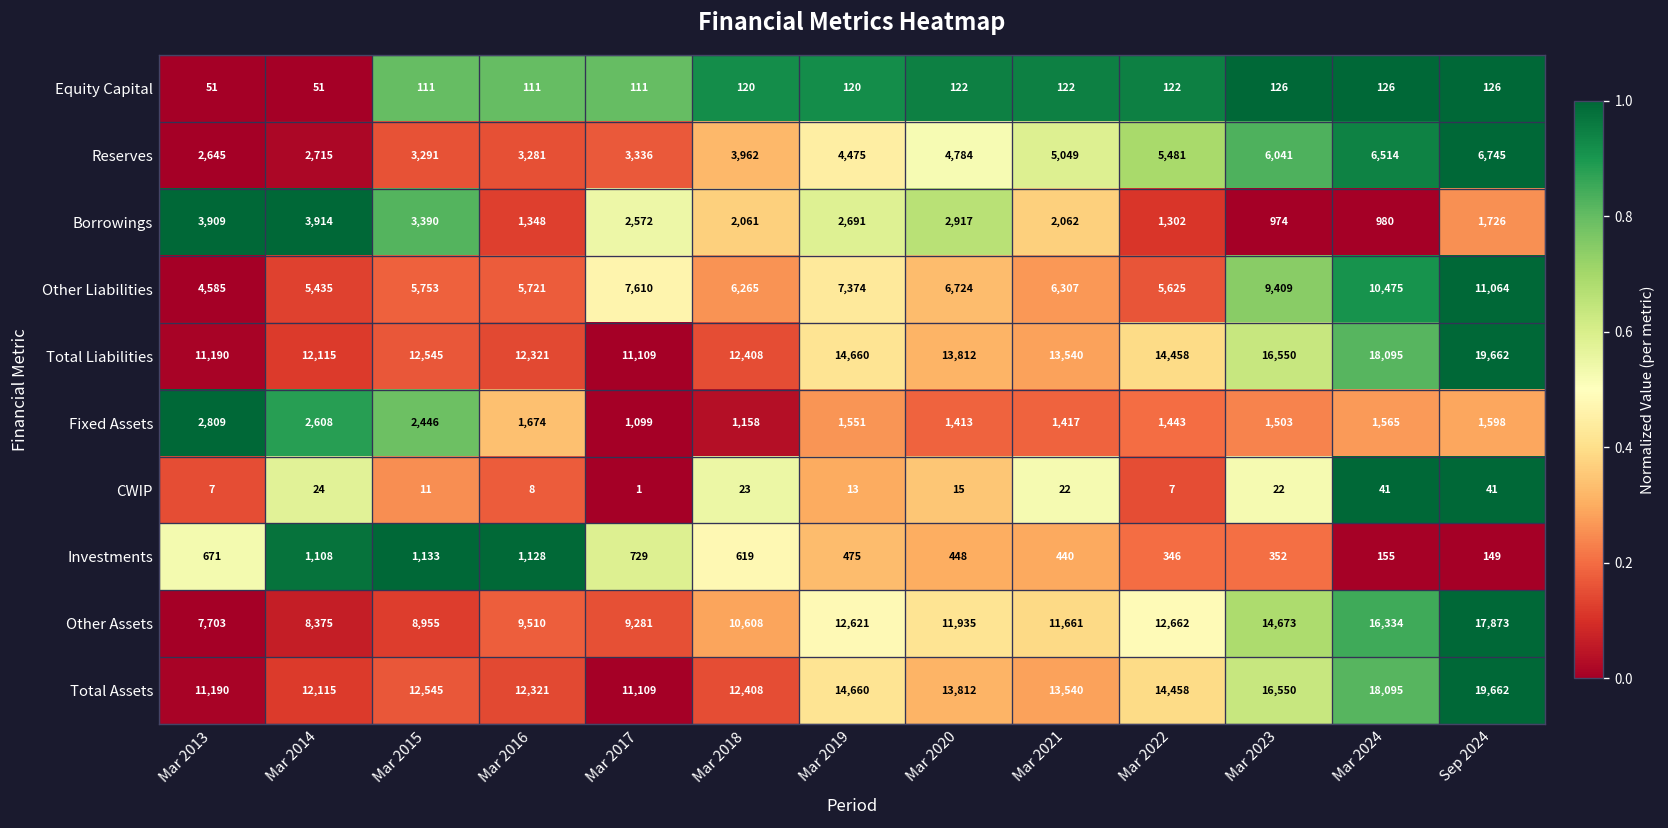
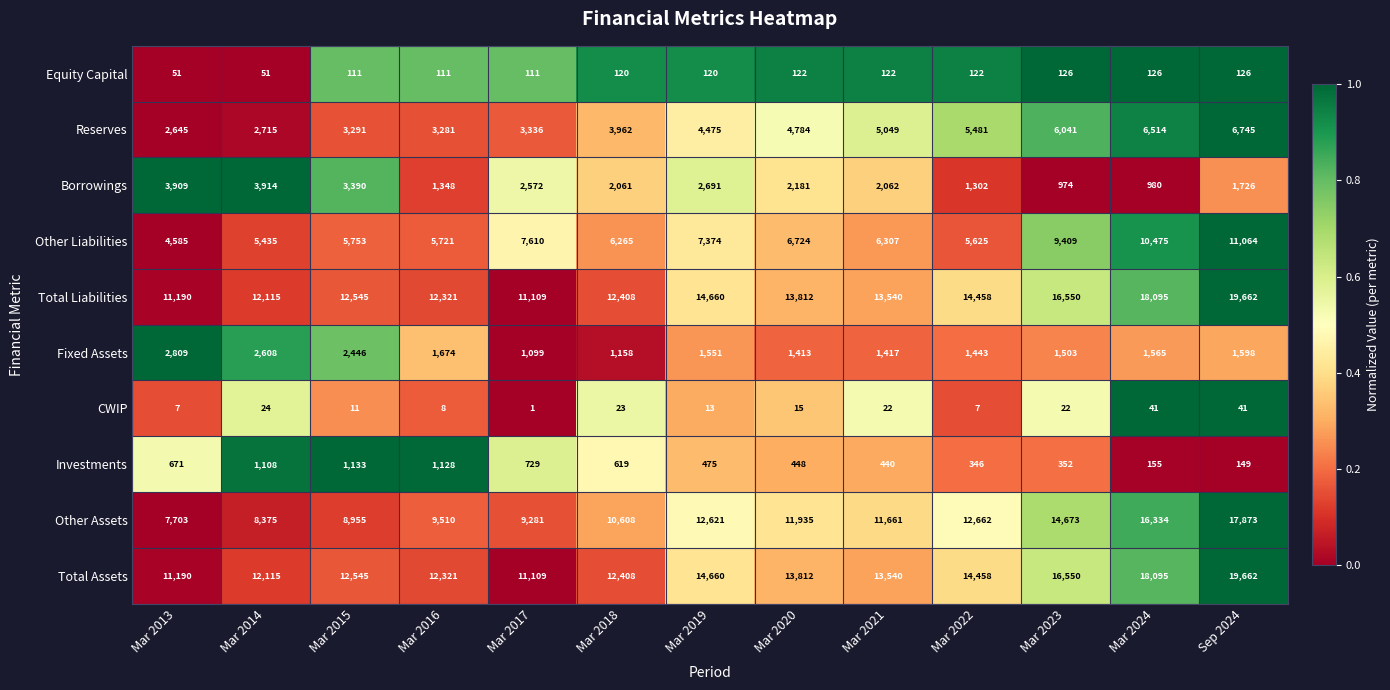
Borrowings, Mar 2020: 2,917 -> 2,181
